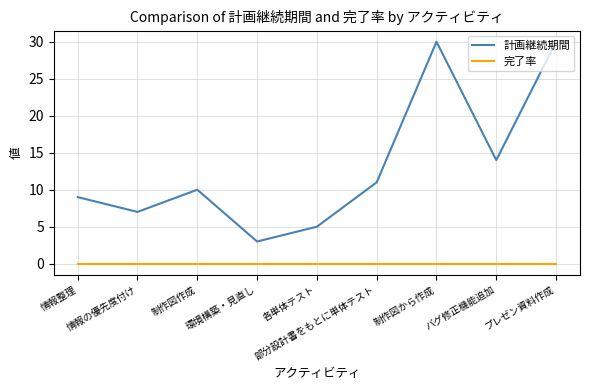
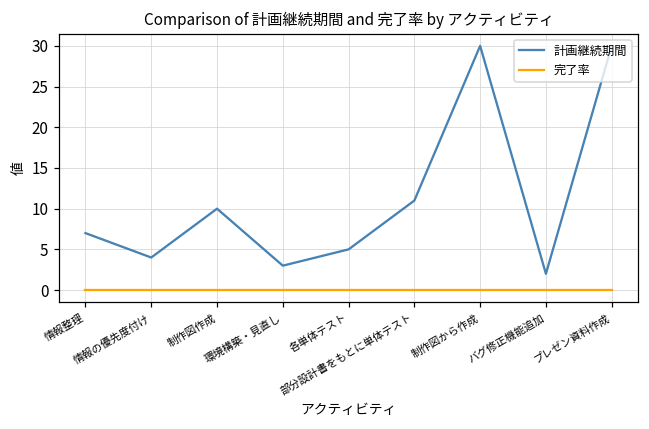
計画継続期間, 情報整理: 9 -> 7
計画継続期間, 情報の優先度付け: 7 -> 4
計画継続期間, バグ修正機能追加: 14 -> 2
